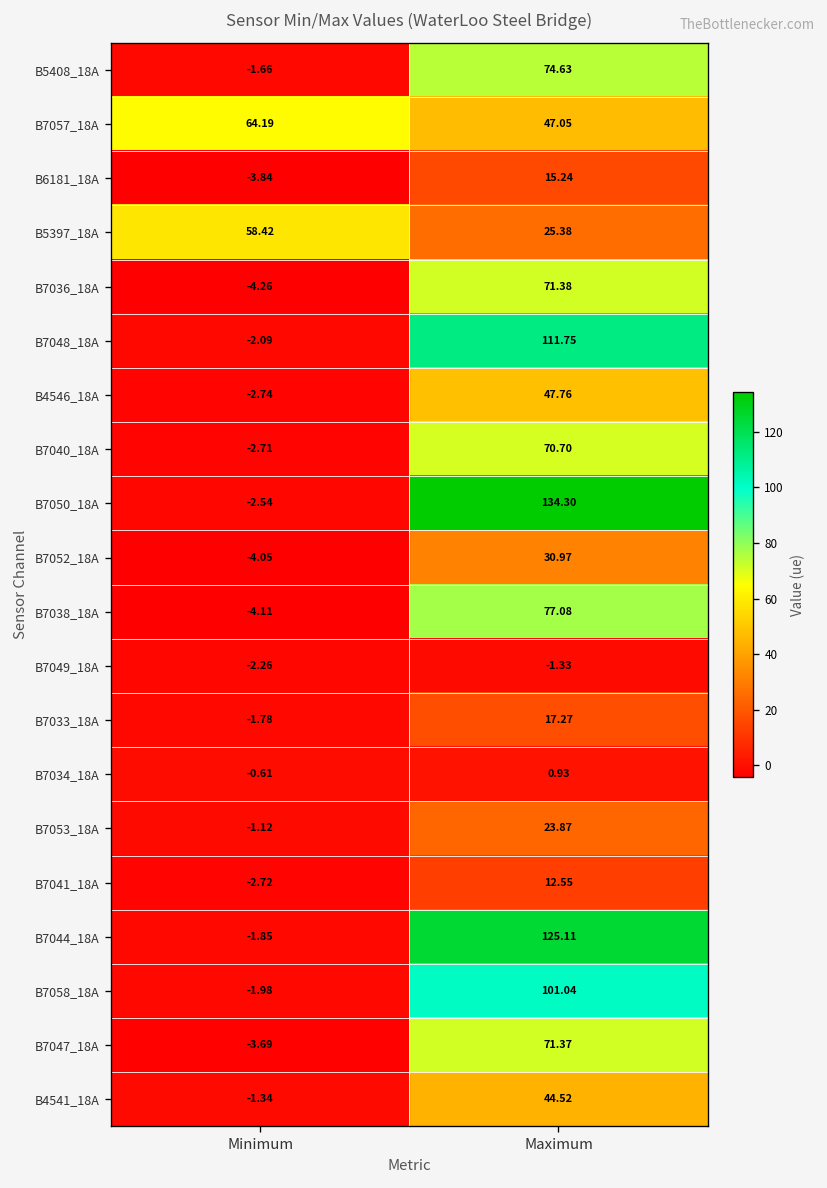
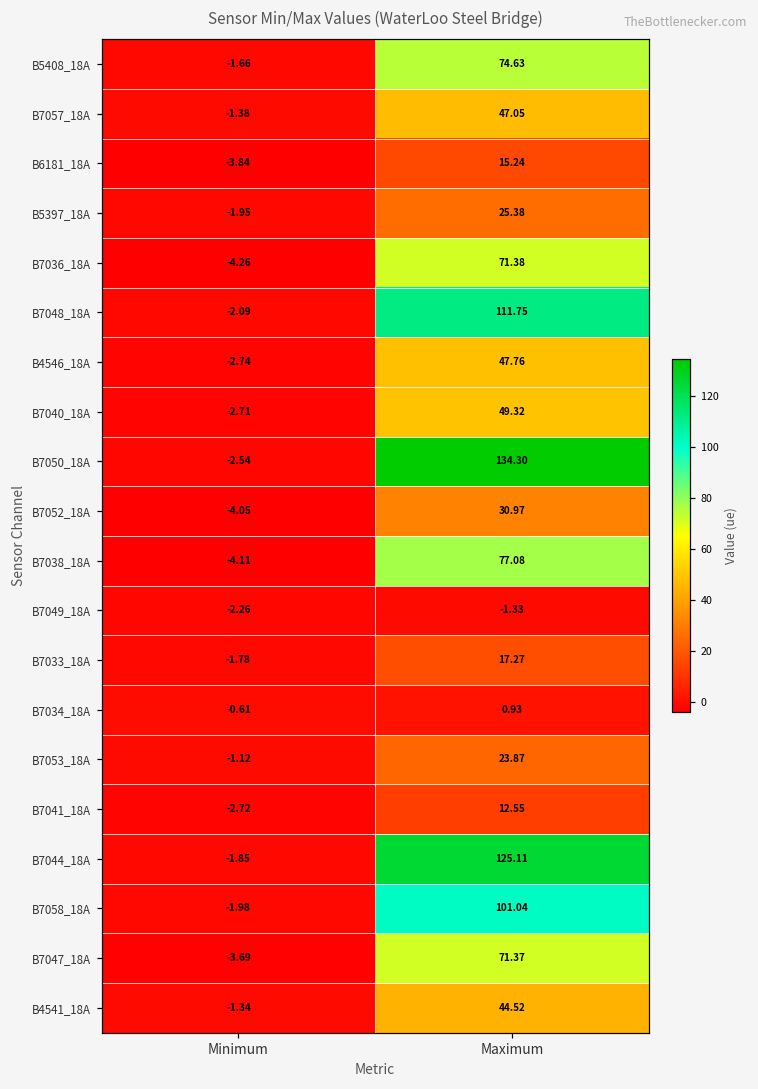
B7057_18A, Minimum: 64.19 -> -1.38
B5397_18A, Minimum: 58.42 -> -1.95
B7040_18A, Maximum: 70.70 -> 49.32
